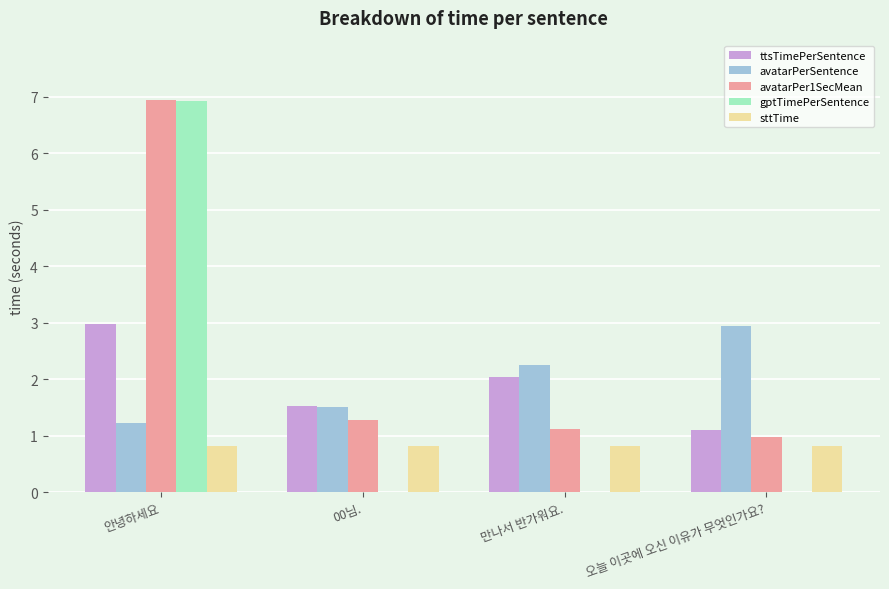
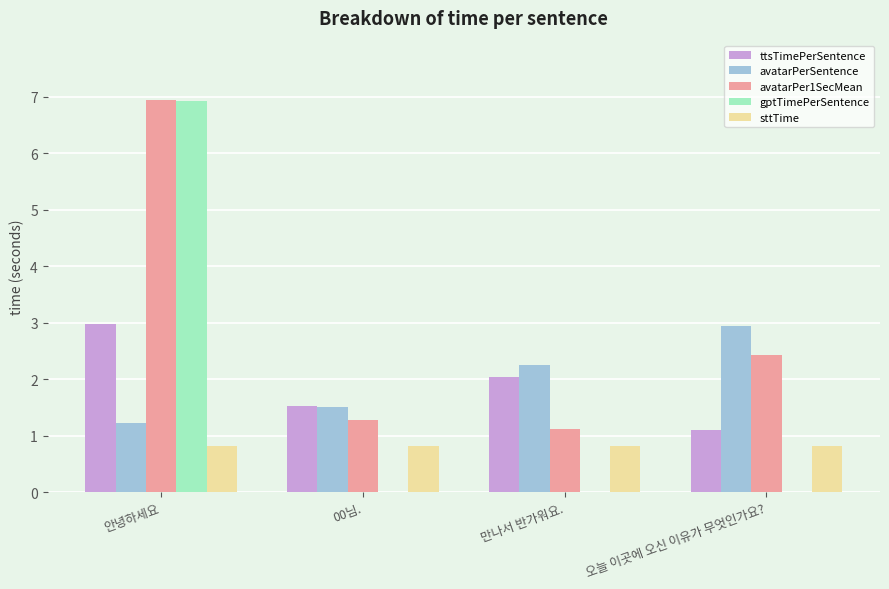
avatarPer1SecMean, 오늘 이곳에 오신 이유가 무엇인가요?: 1.0 -> 2.4
